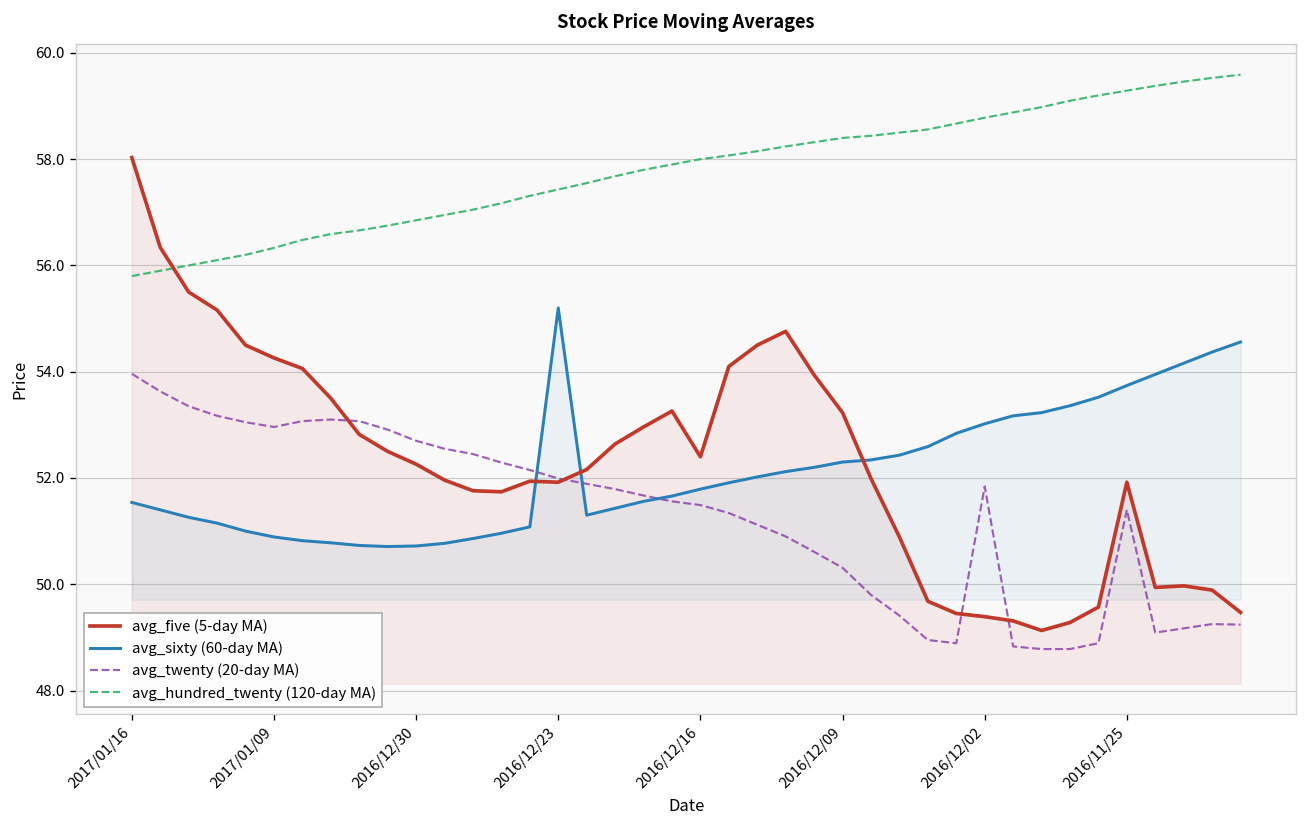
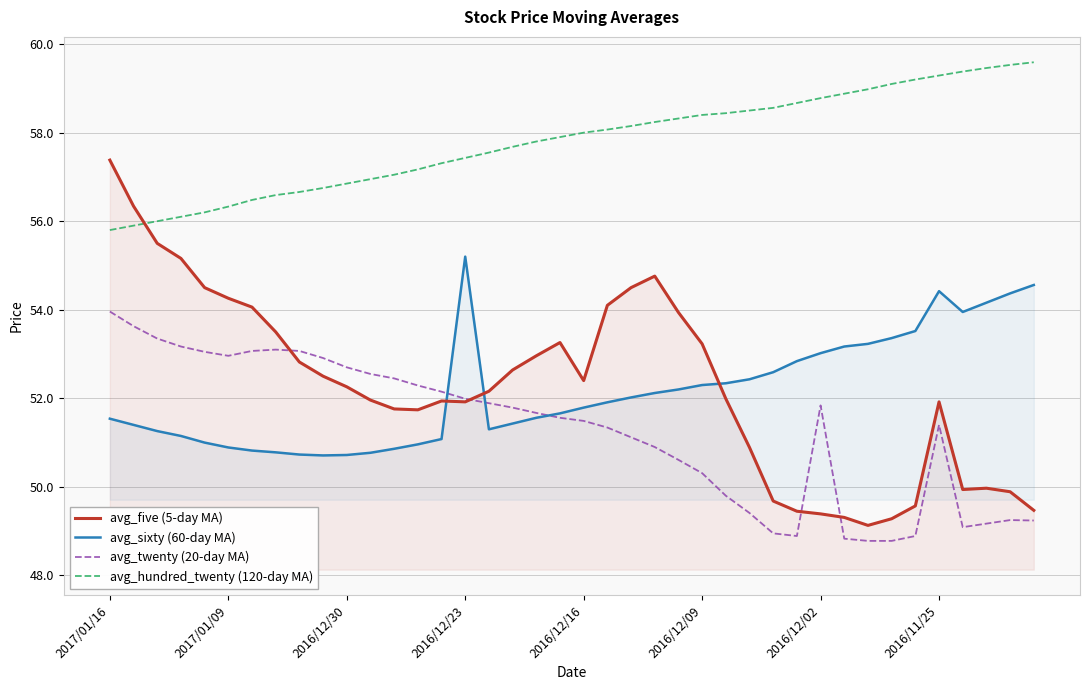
avg_five (5-day MA), 2017/01/16: 58.0 -> 57.4
avg_sixty (60-day MA), 2016/11/25: 53.7 -> 54.4
